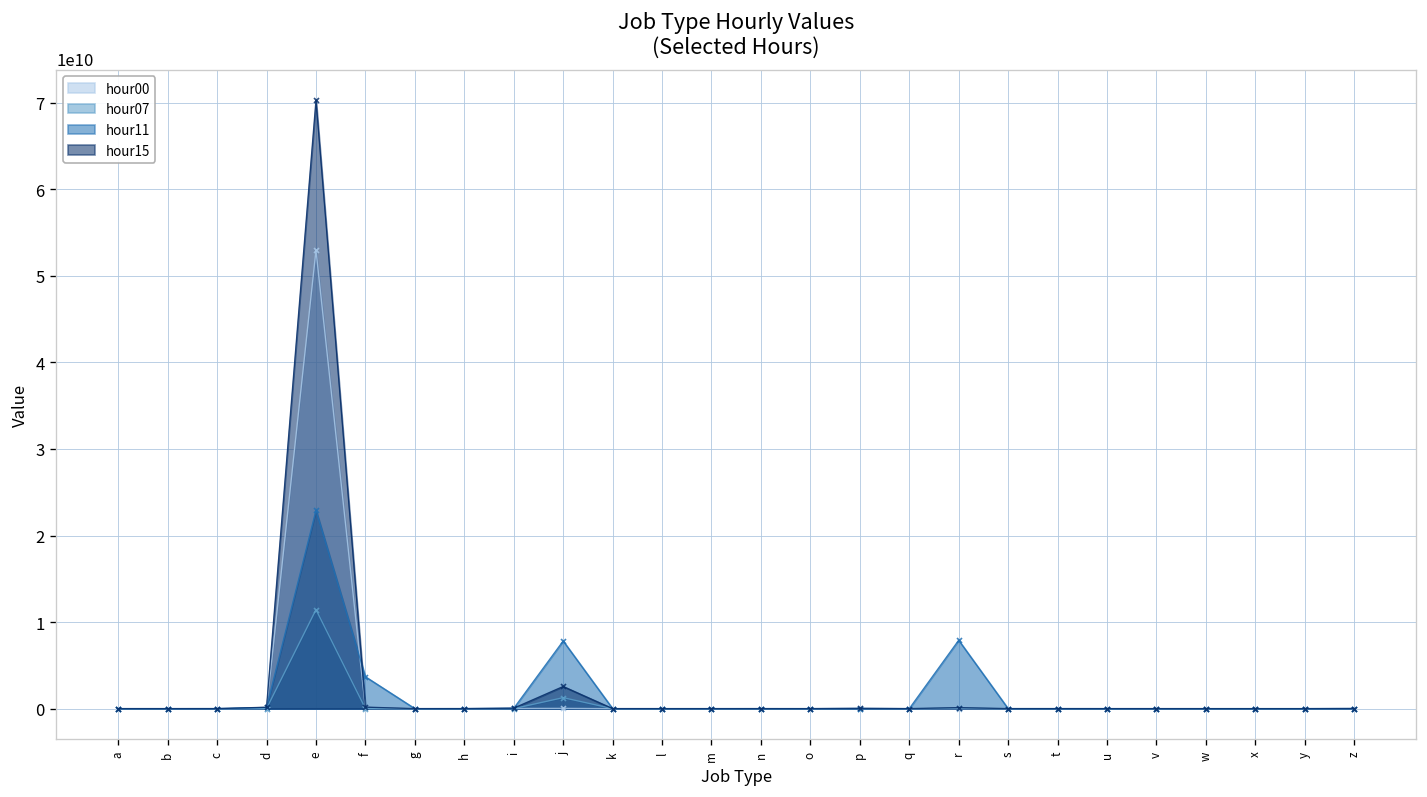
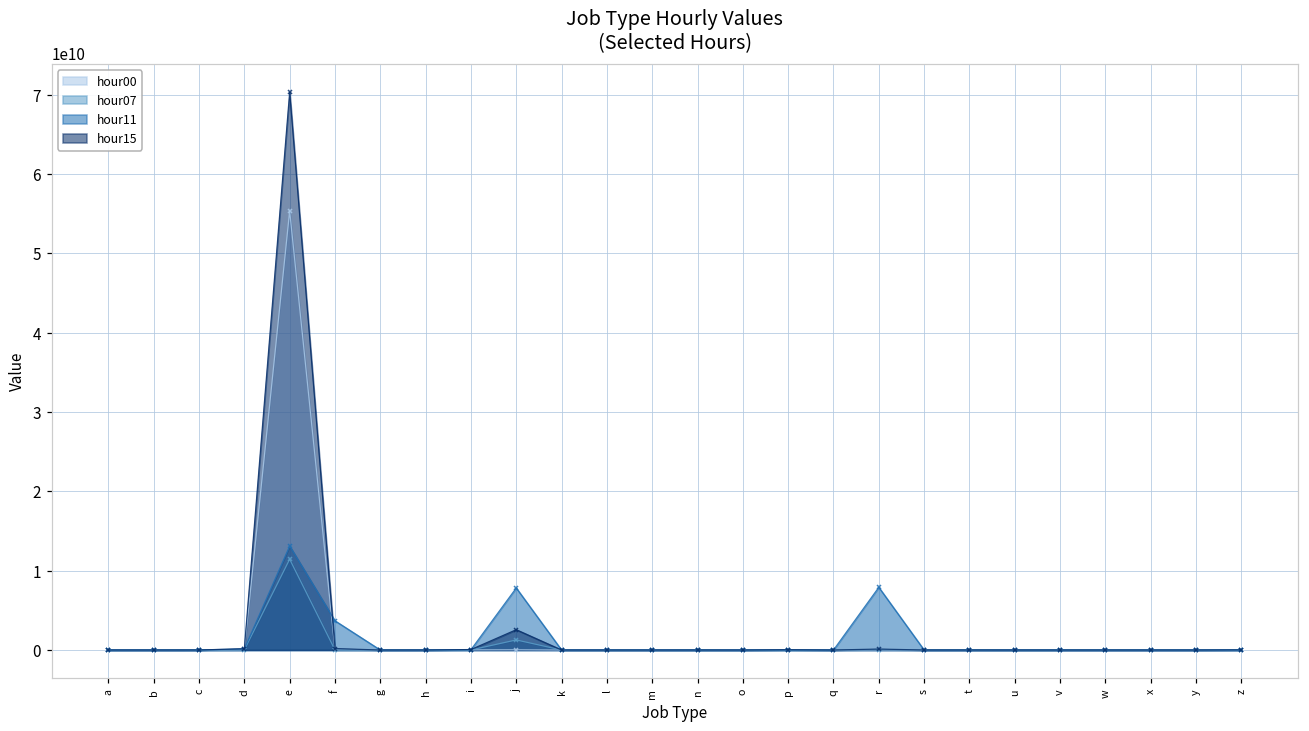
hour00, e: 53000000000 -> 55000000000
hour11, e: 23000000000 -> 13000000000
